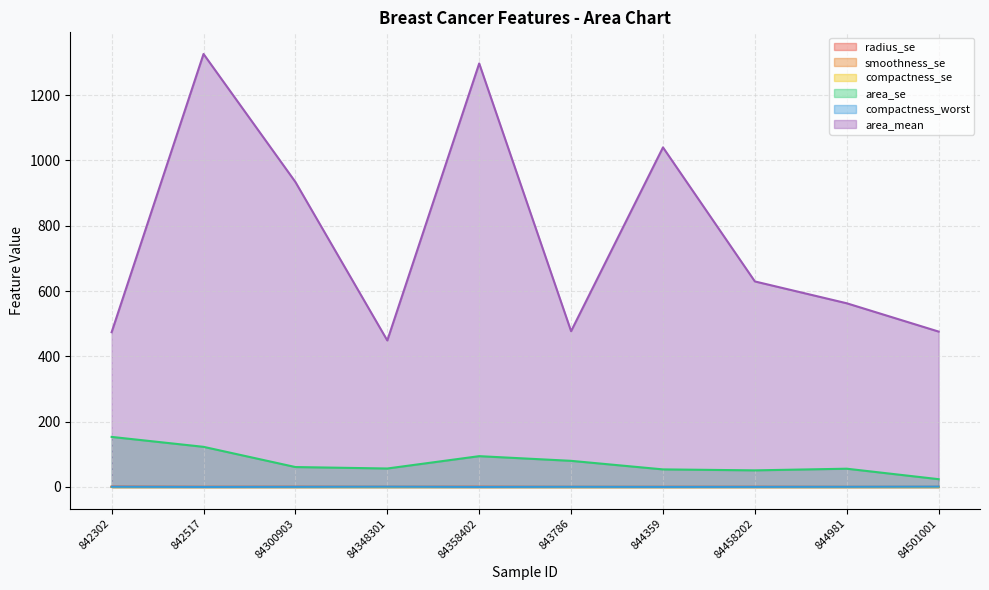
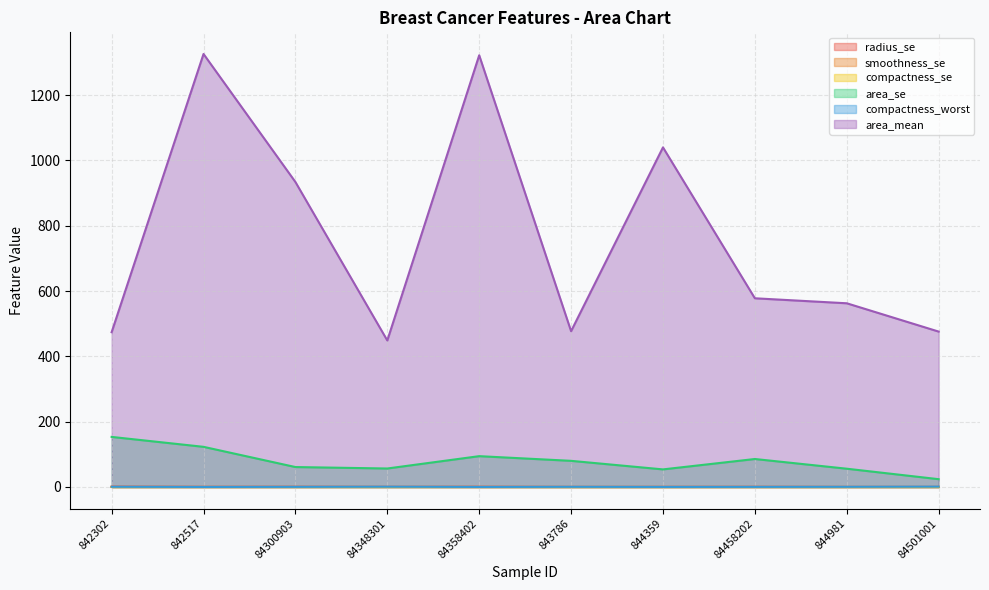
area_mean, 84358402: 1300 -> 1320
area_se, 84458202: 50 -> 90
area_mean, 84458202: 630 -> 580
